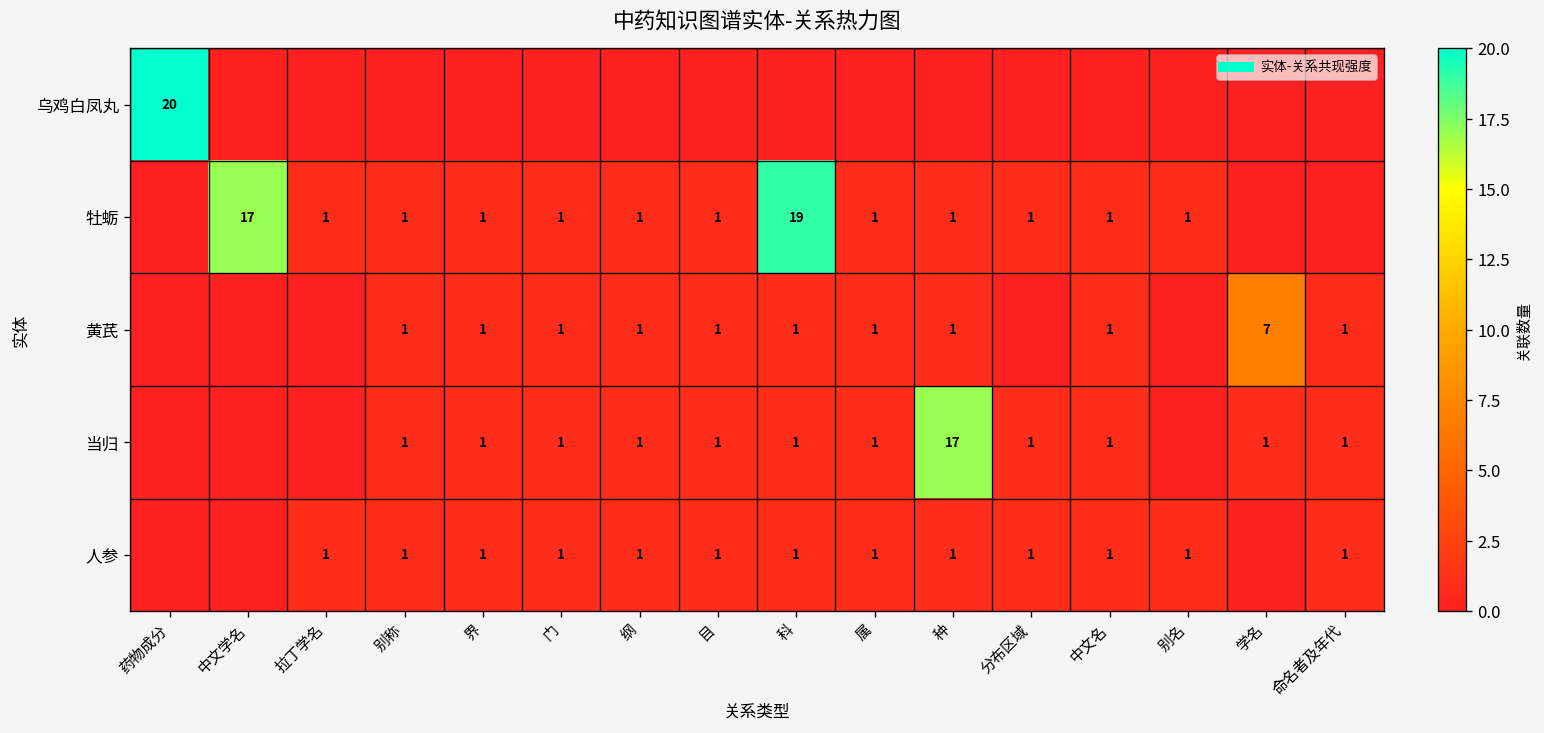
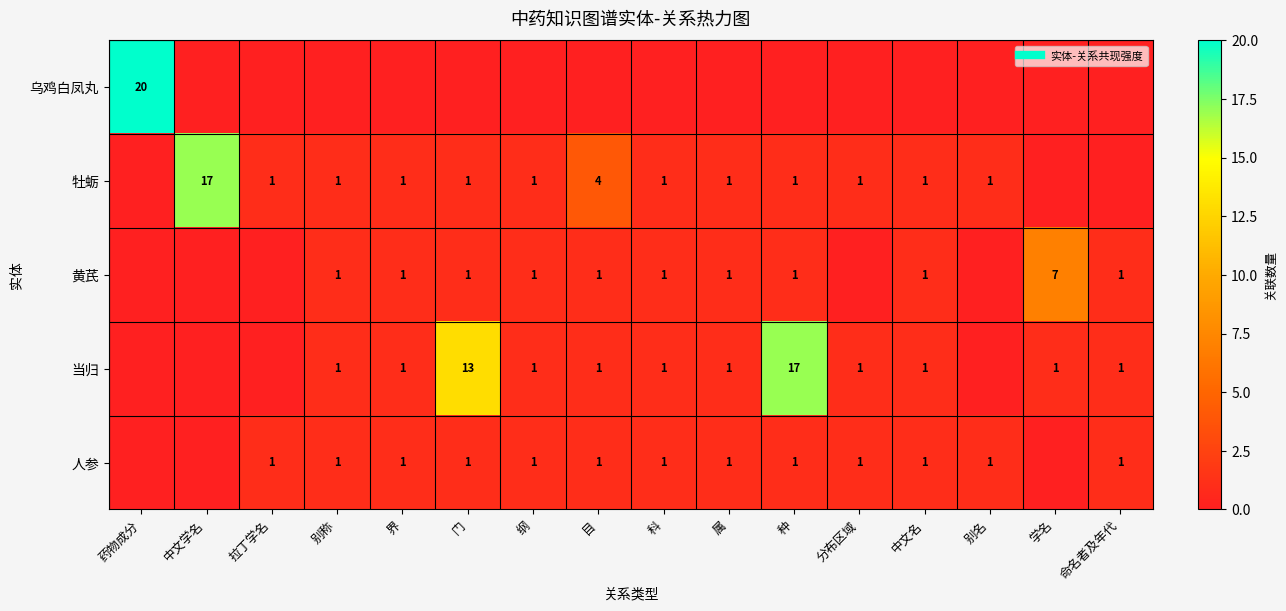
牡蛎, 目: 1 -> 4
牡蛎, 科: 19 -> 1
当归, 门: 1 -> 13
